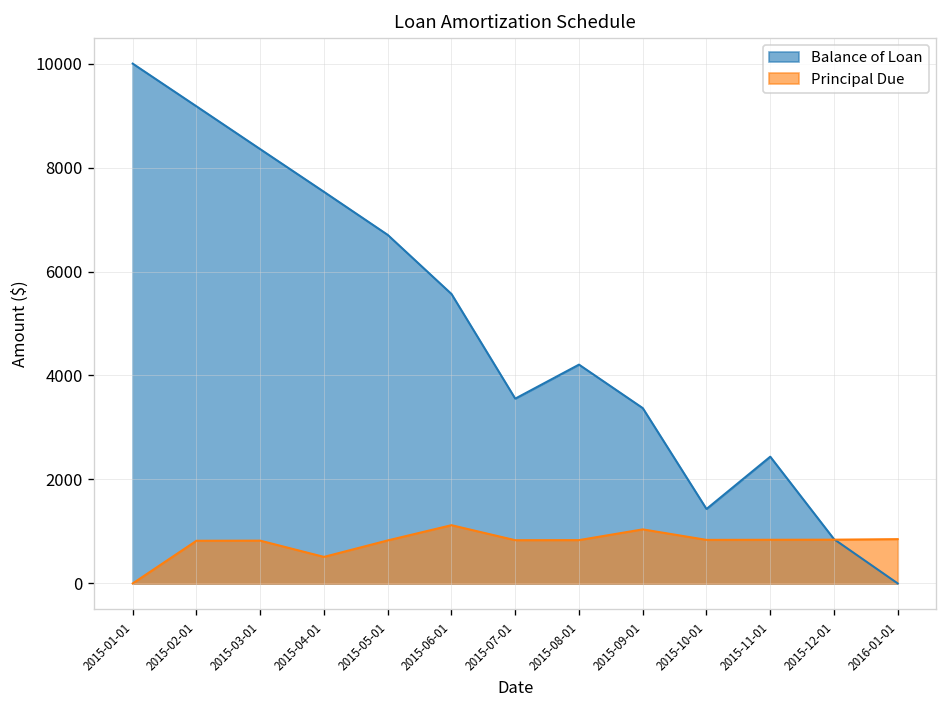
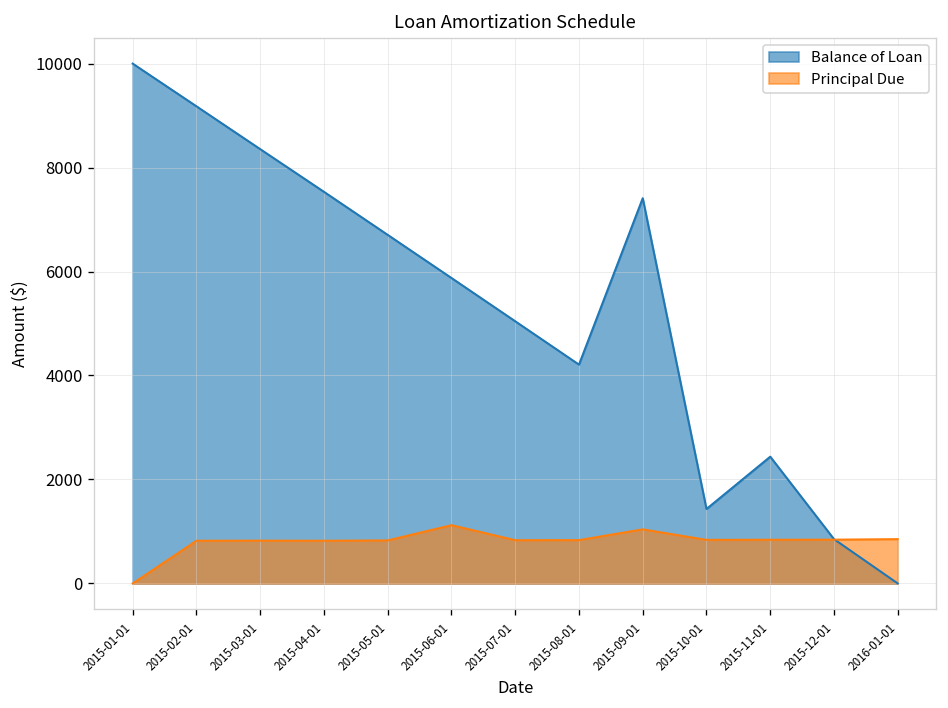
Principal Due, 2015-04-01: 500 -> 800
Balance of Loan, 2015-06-01: 5600 -> 5900
Balance of Loan, 2015-07-01: 3600 -> 5000
Balance of Loan, 2015-09-01: 3400 -> 7400
